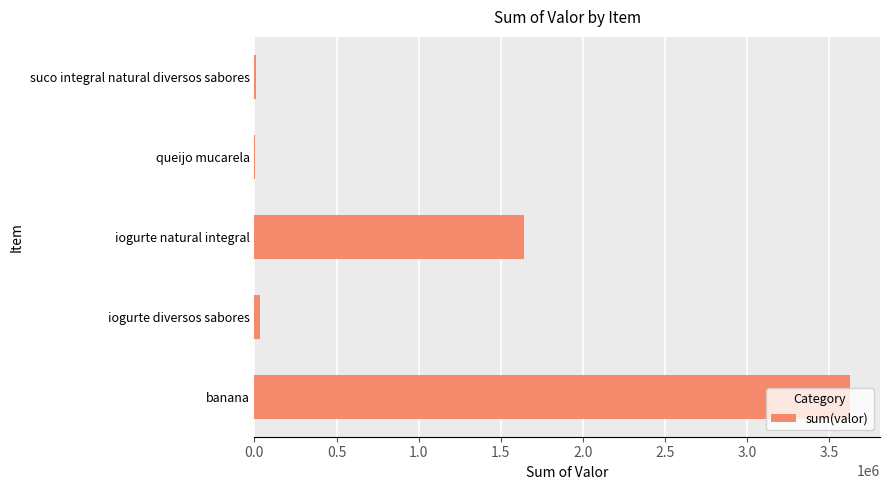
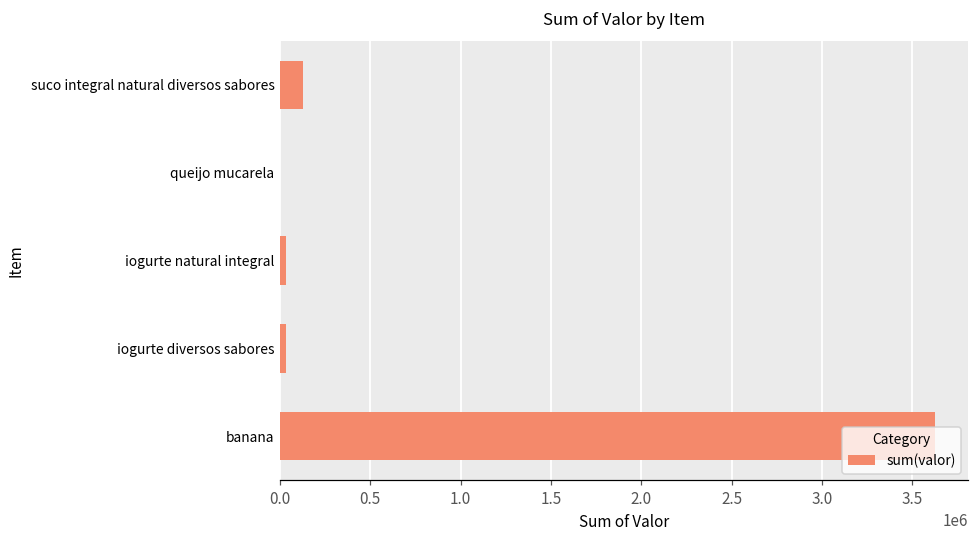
suco integral natural diversos sabores: 10000 -> 130000
iogurte natural integral: 1640000 -> 30000
